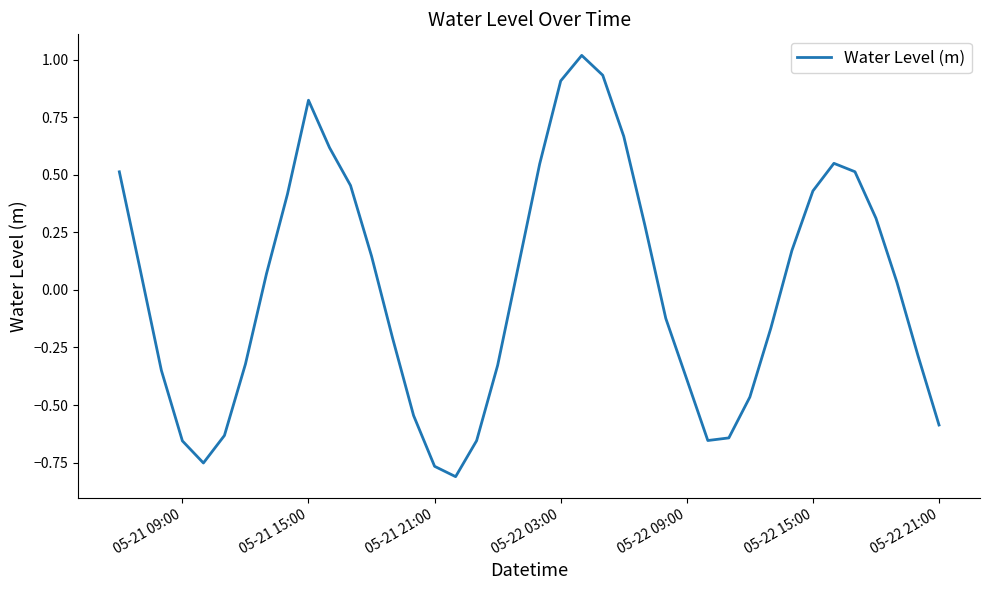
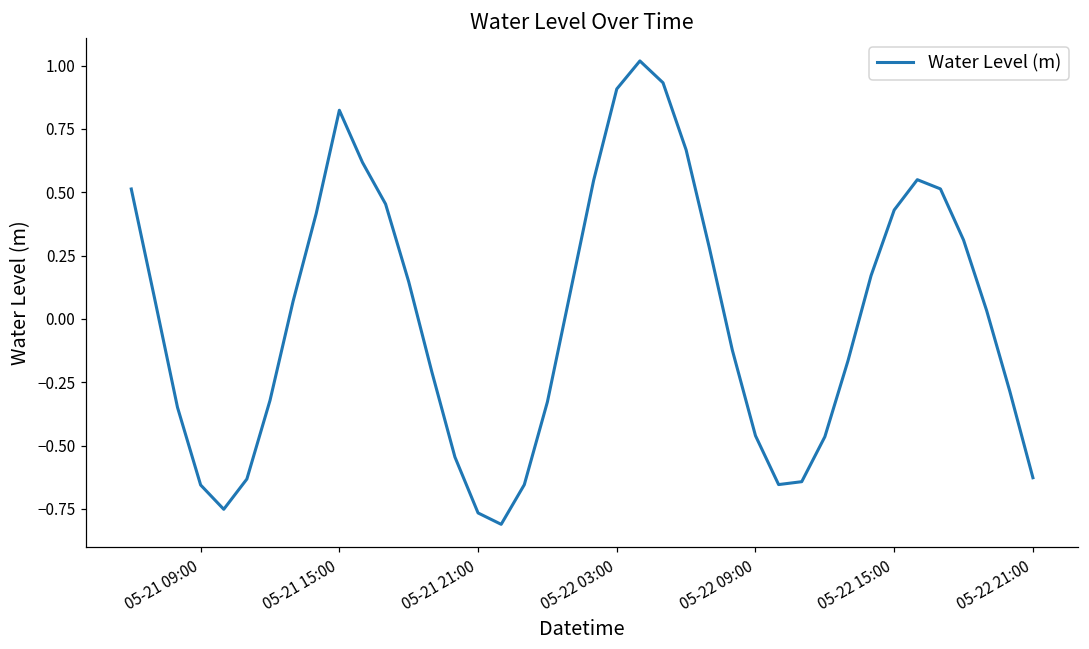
05-22 09:00: -0.39 -> -0.46
05-22 21:00: -0.59 -> -0.63
